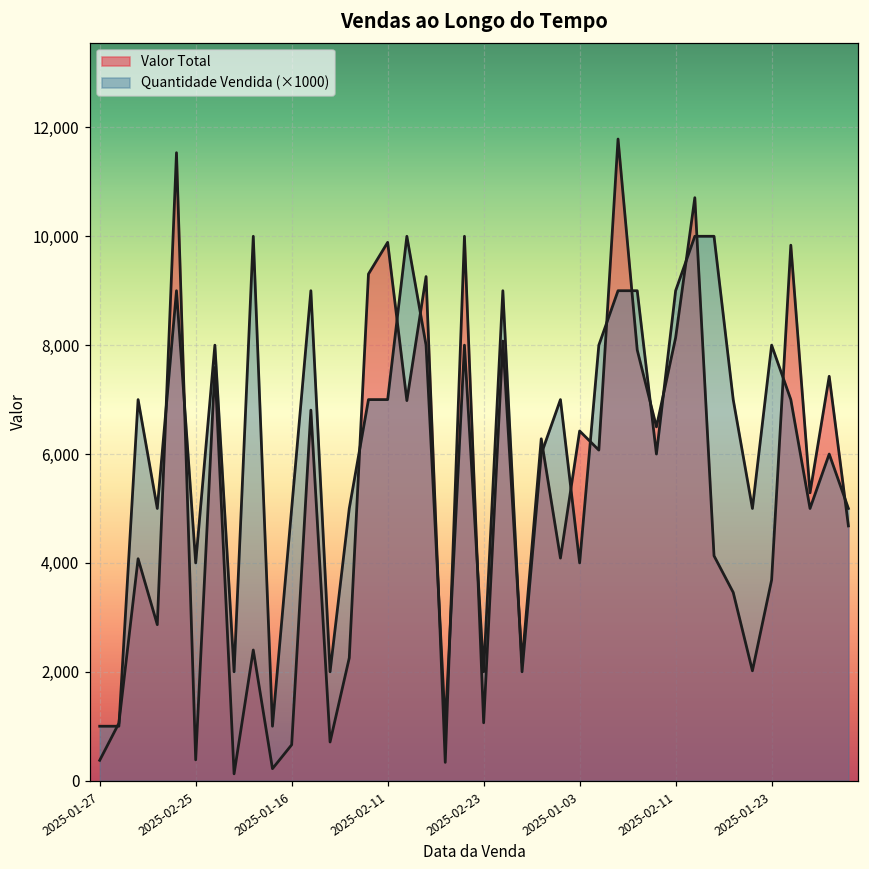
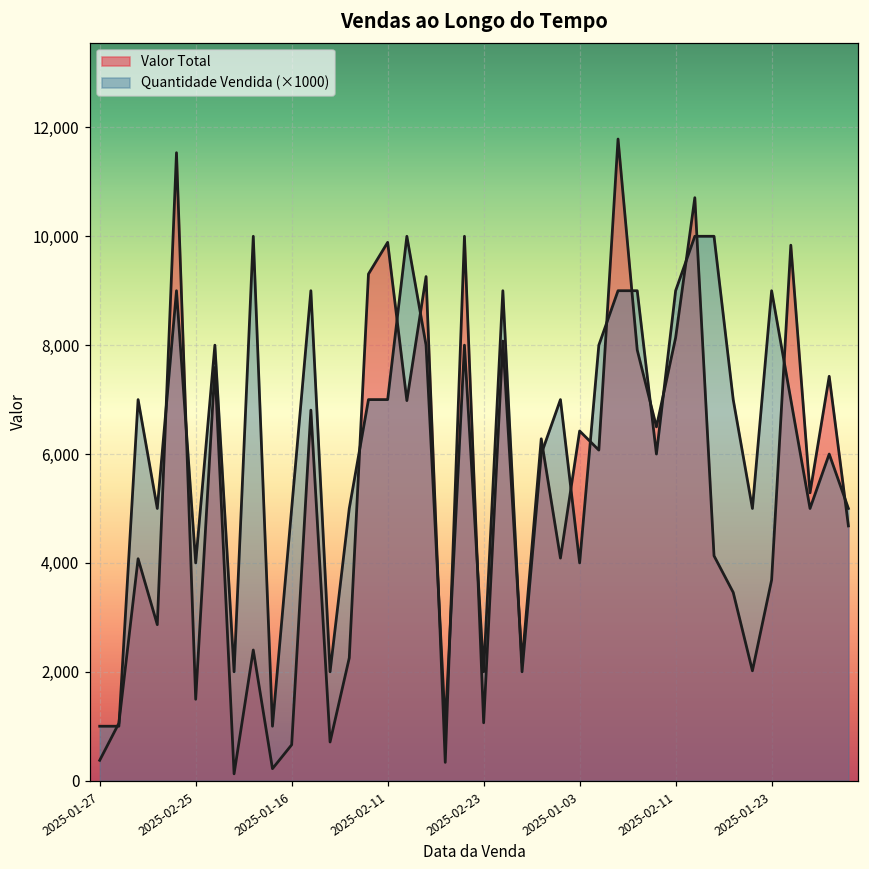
Valor Total, 2025-02-25: 400 -> 1,500
Quantidade Vendida (×1000), 2025-01-23: 8,000 -> 9,000
